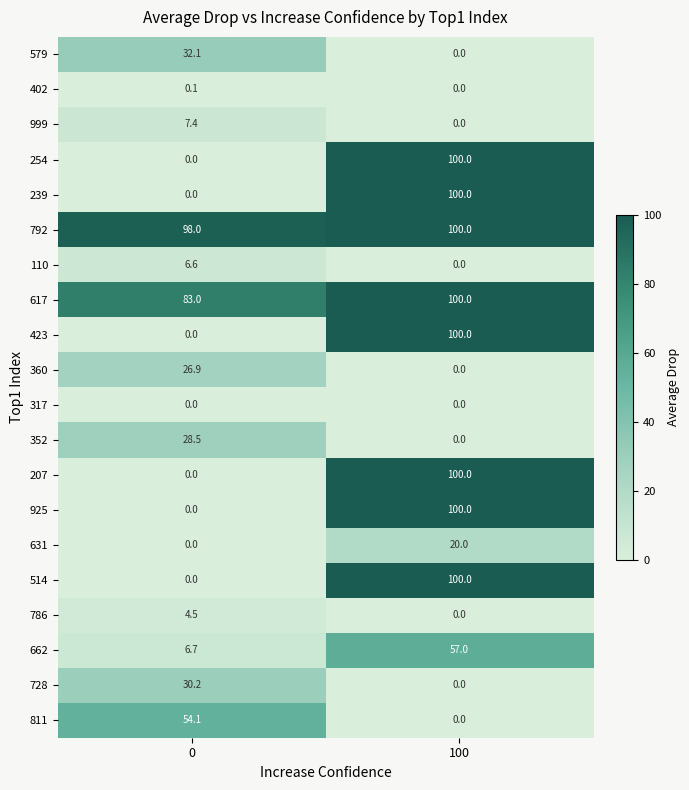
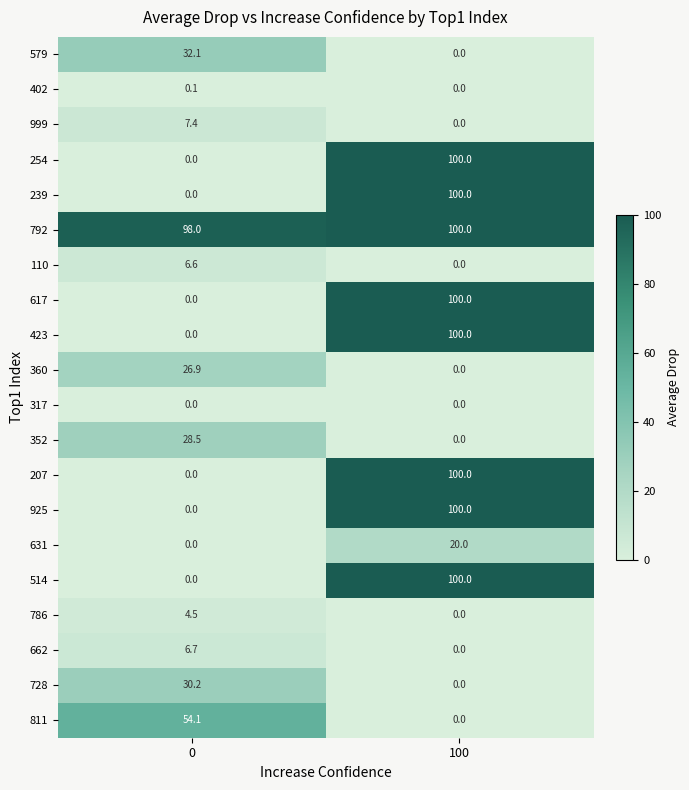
617, 0: 83.0 -> 0.0
662, 100: 57.0 -> 0.0
